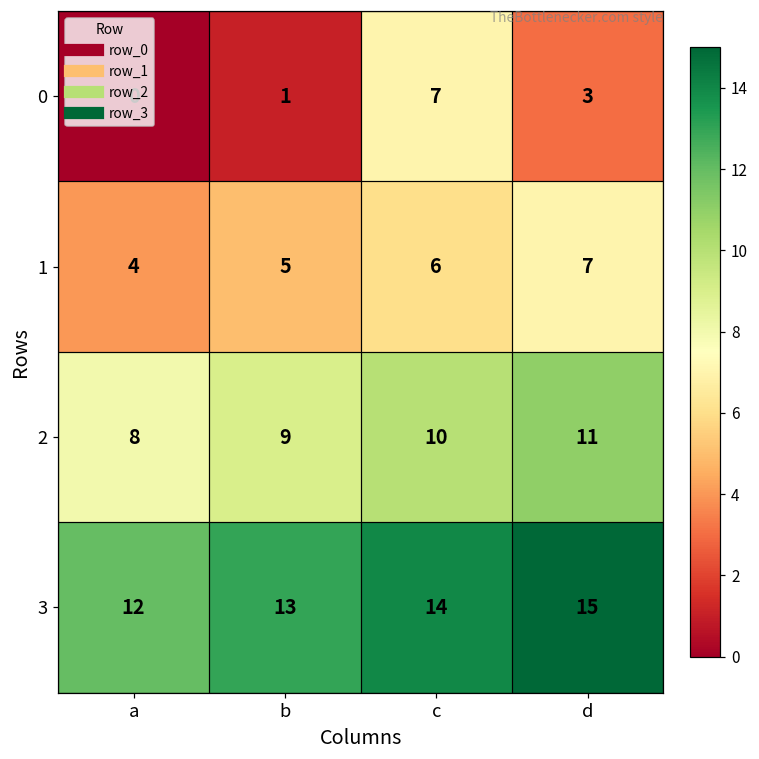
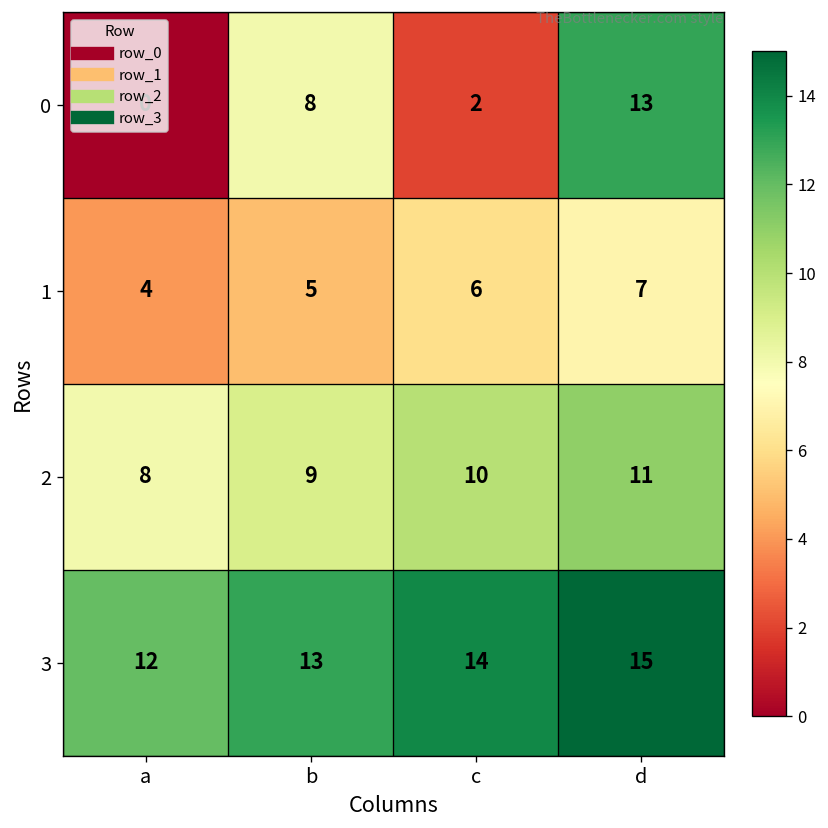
0, b: 1 -> 8
0, c: 7 -> 2
0, d: 3 -> 13
